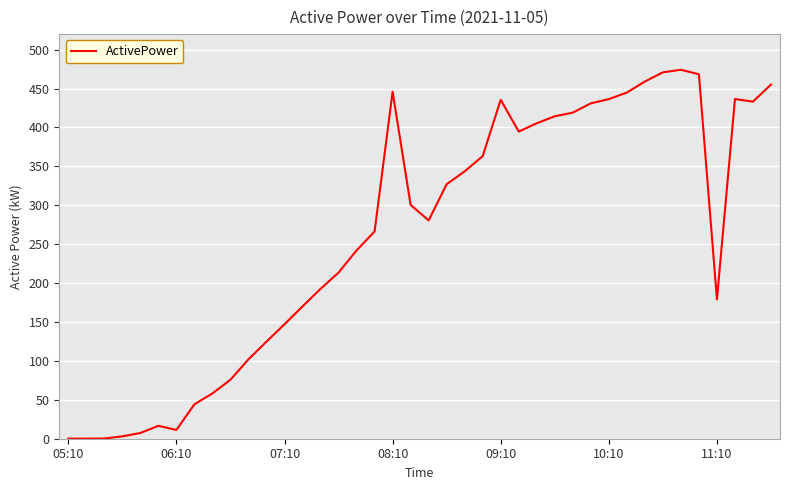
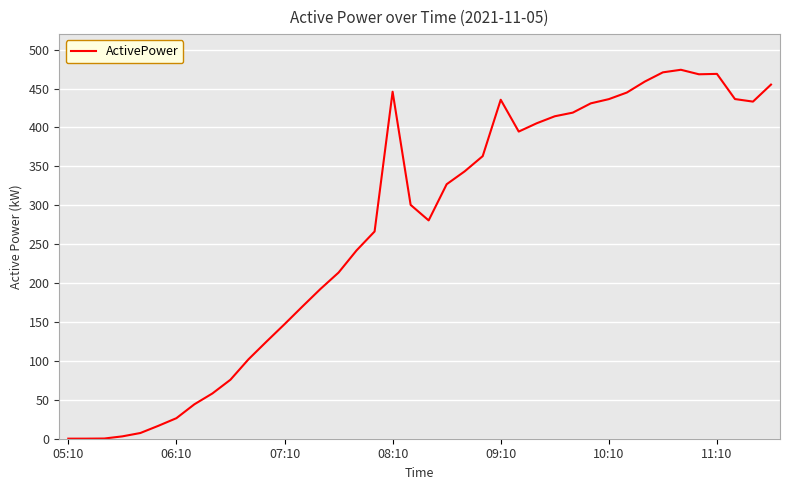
06:10: 10 -> 30
11:10: 180 -> 470
